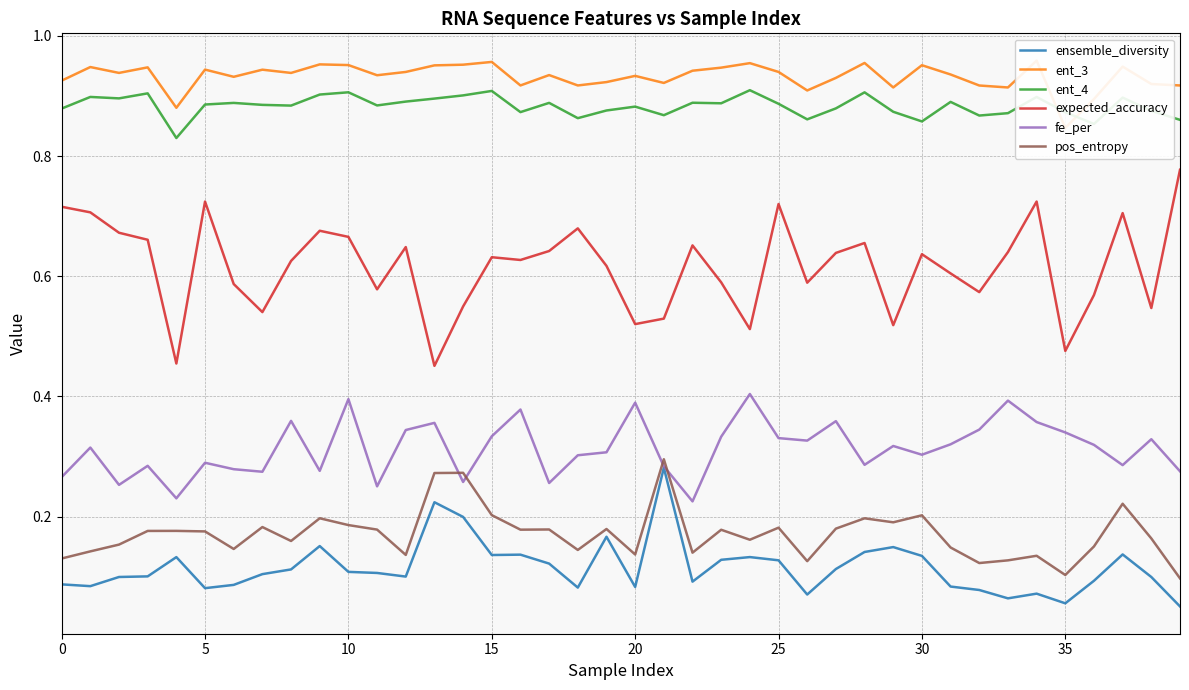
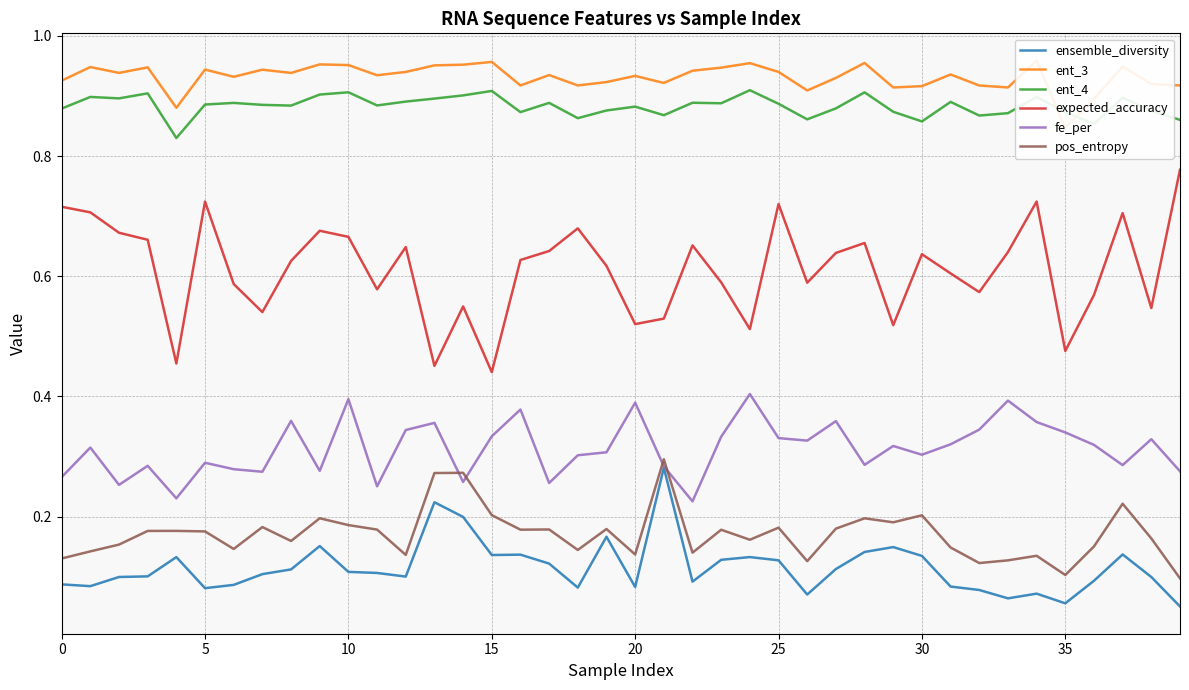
expected_accuracy, 15: 0.63 -> 0.44
ent_3, 30: 0.95 -> 0.92
